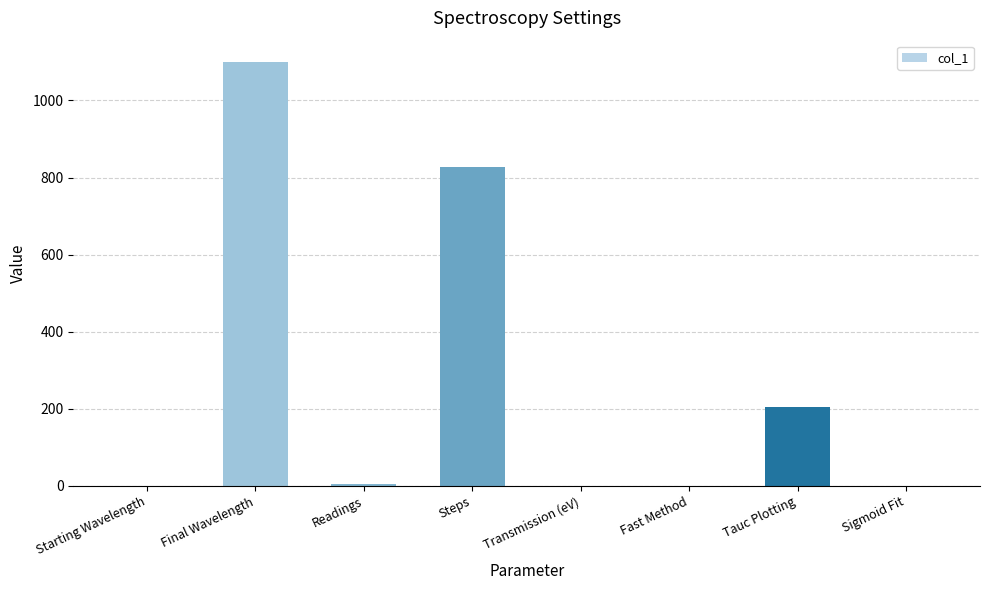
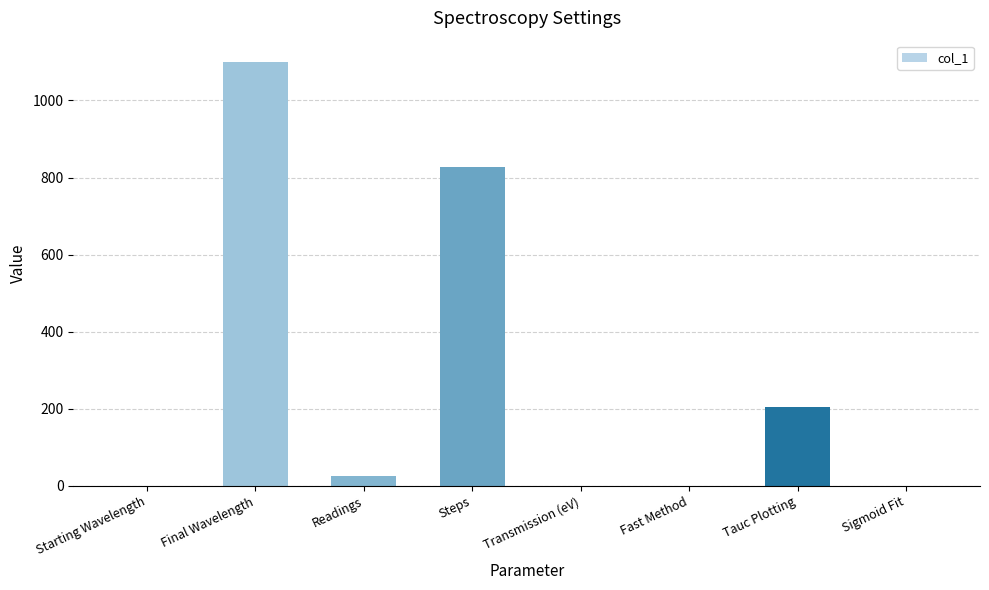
Readings: 0 -> 30
